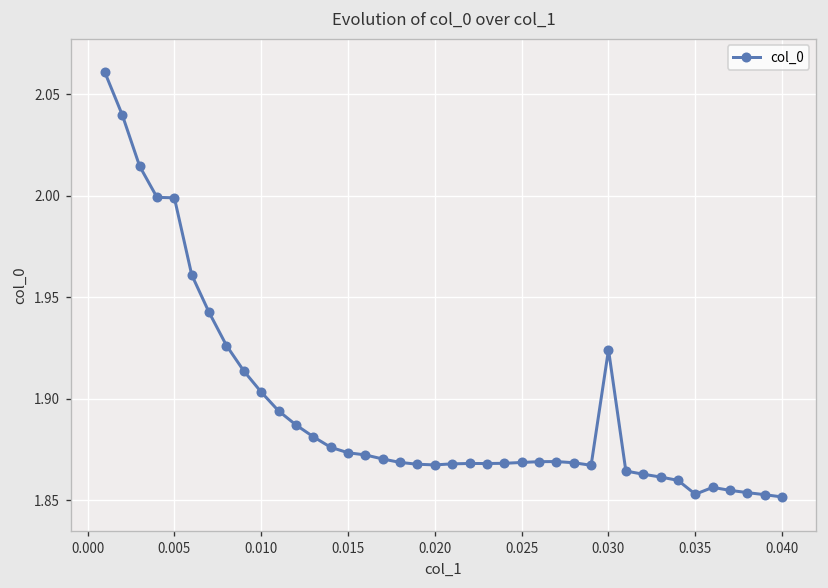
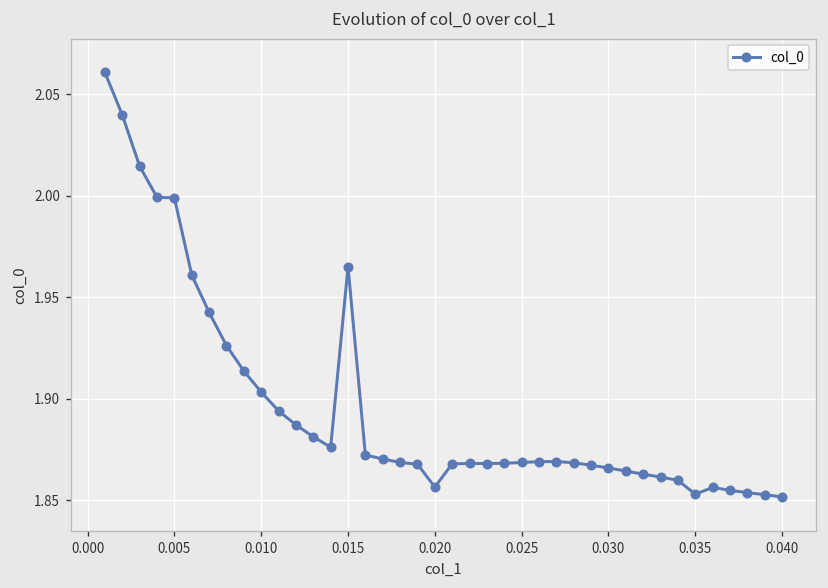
0.015: 1.873 -> 1.965
0.020: 1.867 -> 1.857
0.030: 1.924 -> 1.866
